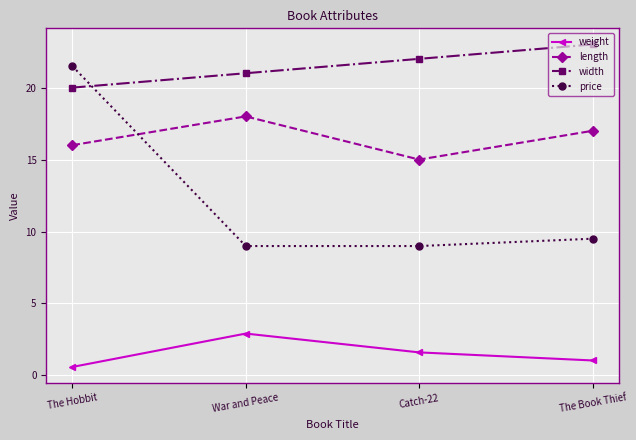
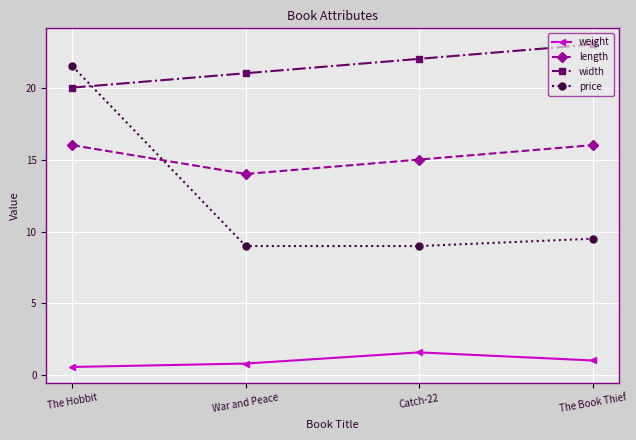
weight, War and Peace: 2.9 -> 0.8
length, War and Peace: 18 -> 14
length, The Book Thief: 17 -> 16
